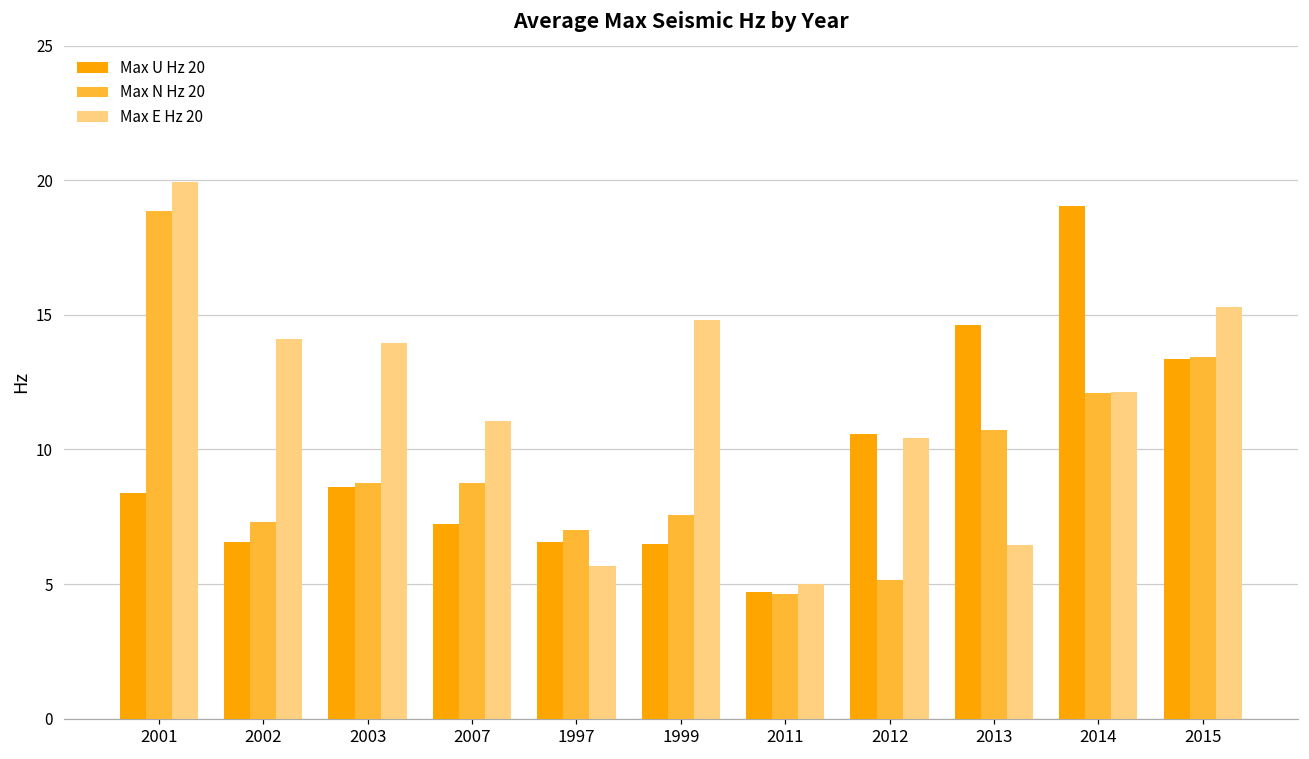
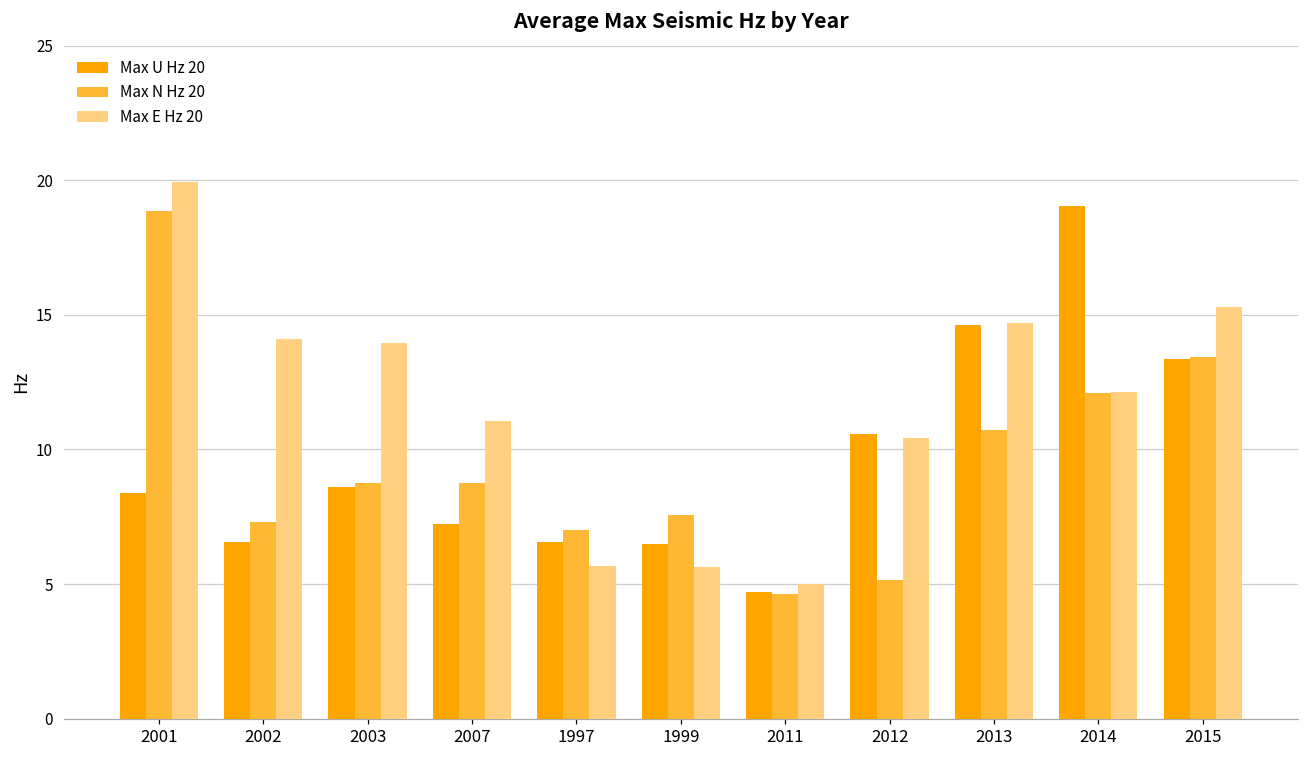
Max E Hz 20, 1999: 14.8 -> 5.6
Max E Hz 20, 2013: 6.5 -> 14.7
